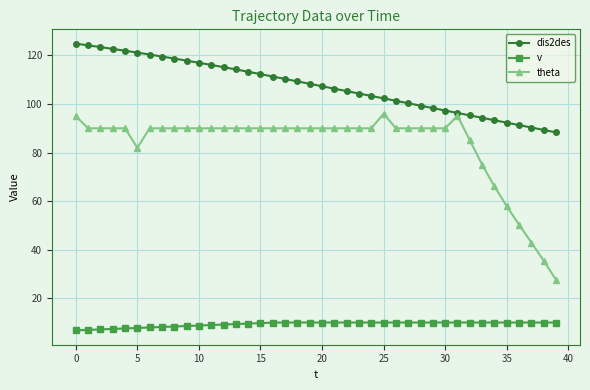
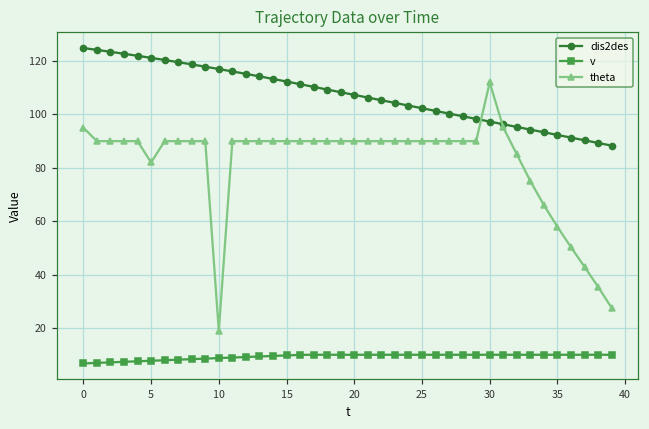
theta, 10: 90 -> 19
theta, 25: 96 -> 90
theta, 30: 90 -> 112
